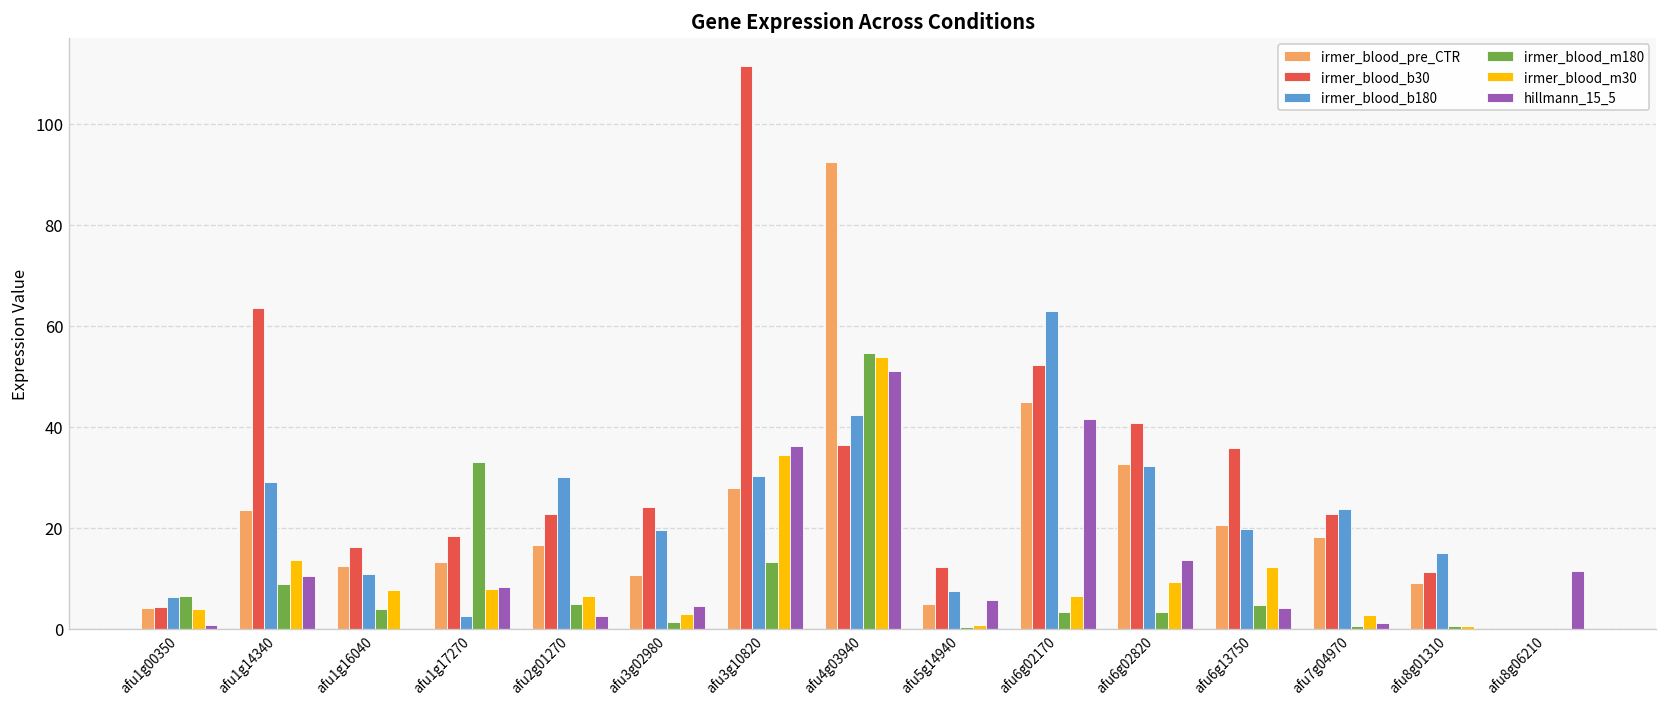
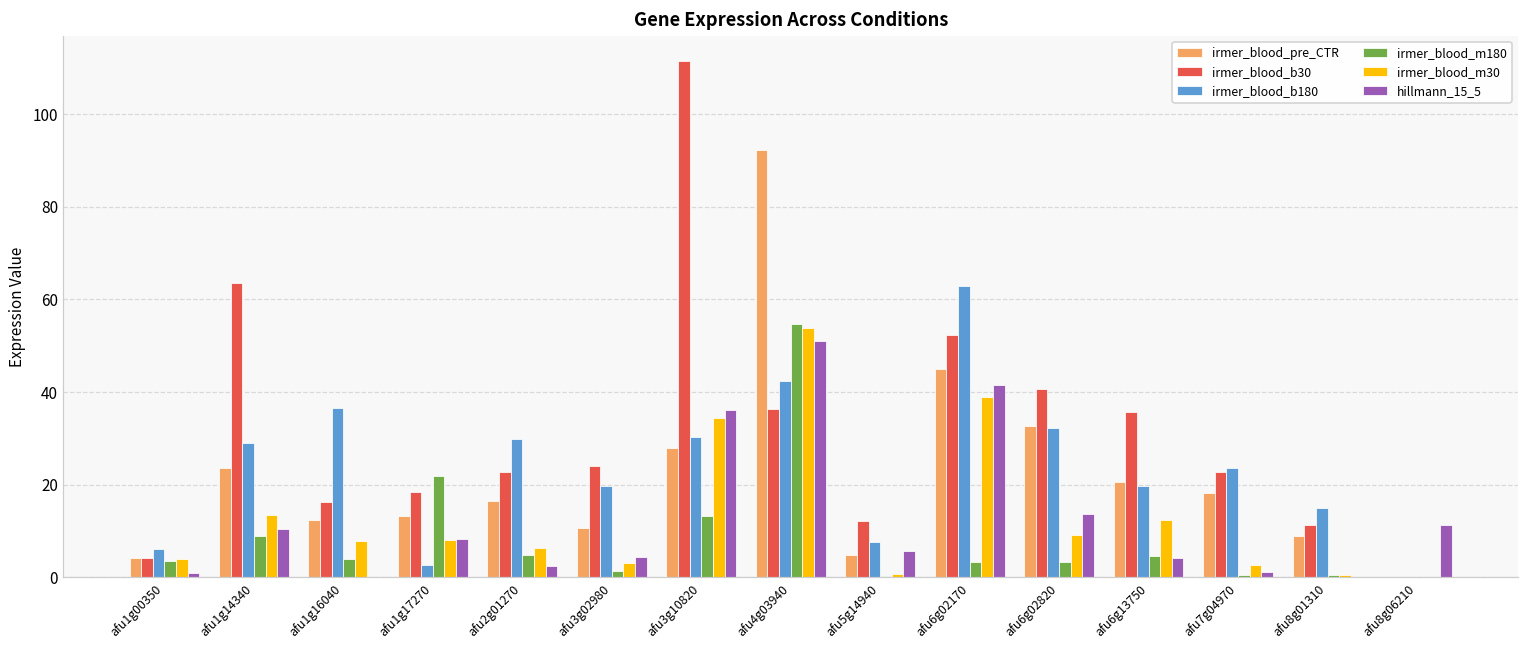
irmer_blood_m180, afu1g00350: 7 -> 3
irmer_blood_b180, afu1g16040: 11 -> 37
irmer_blood_m180, afu1g17270: 33 -> 22
irmer_blood_m30, afu6g02170: 7 -> 39
